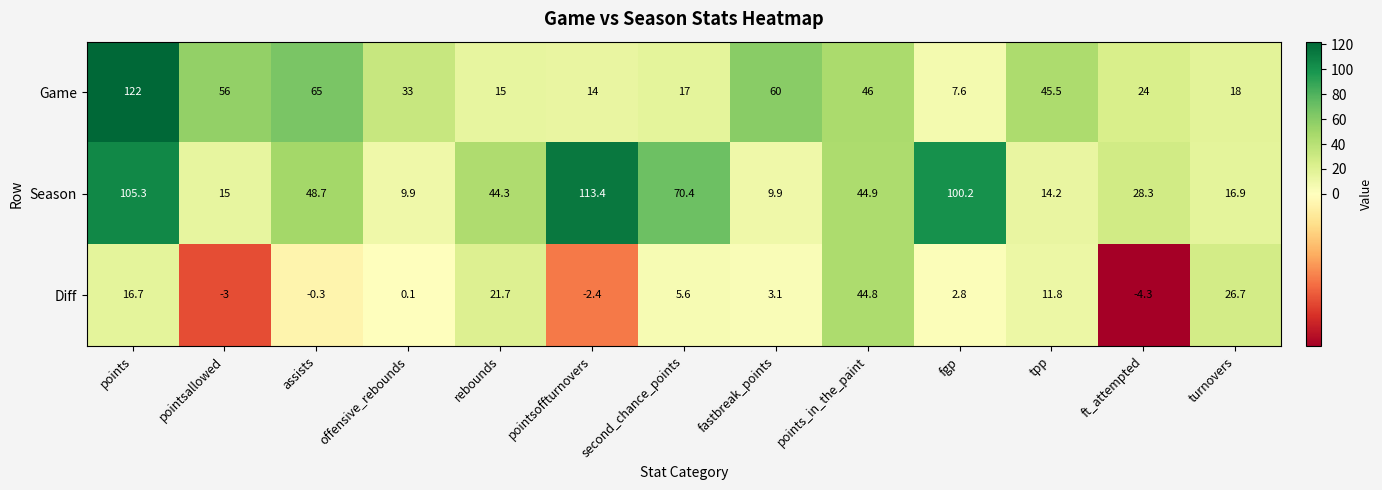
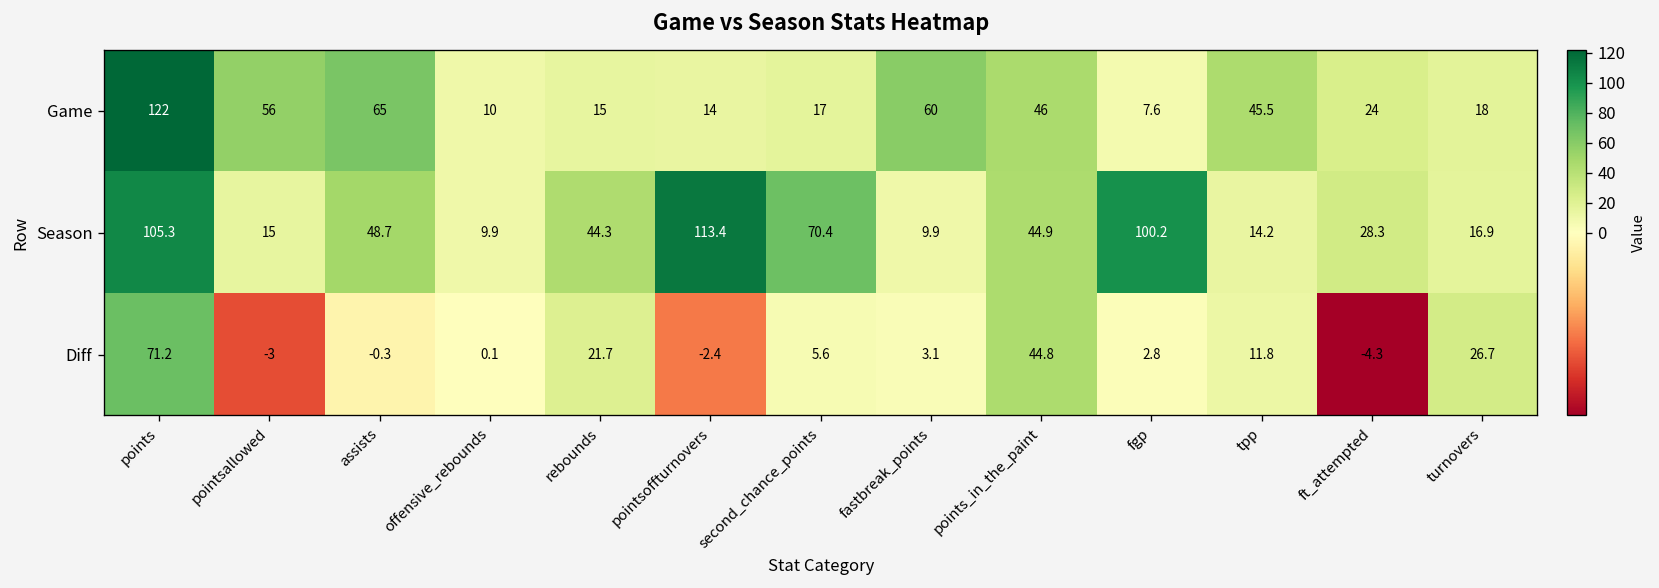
Game, offensive_rebounds: 33 -> 10
Diff, points: 16.7 -> 71.2
